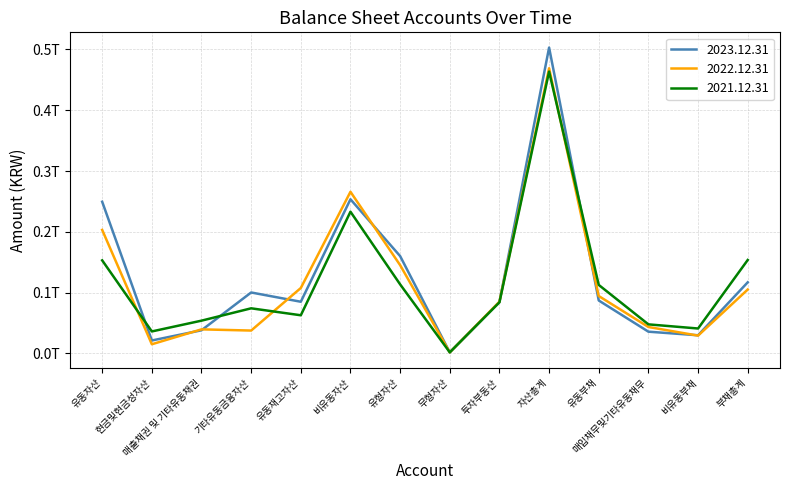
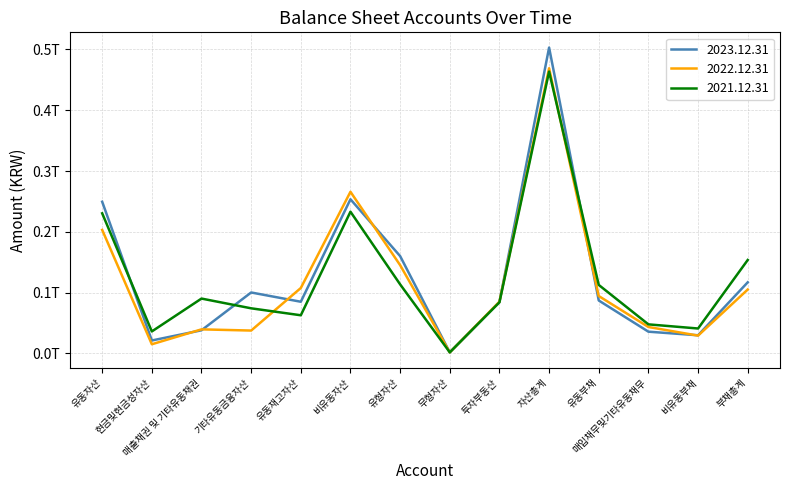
2021.12.31, 유동자산: 0.15T -> 0.23T
2021.12.31, 매출채권 및 기타유동채권: 0.05T -> 0.09T
